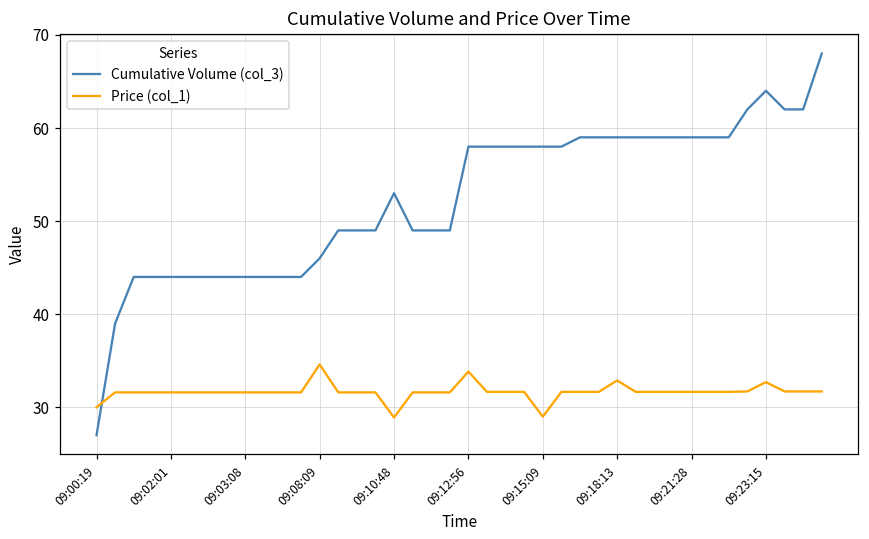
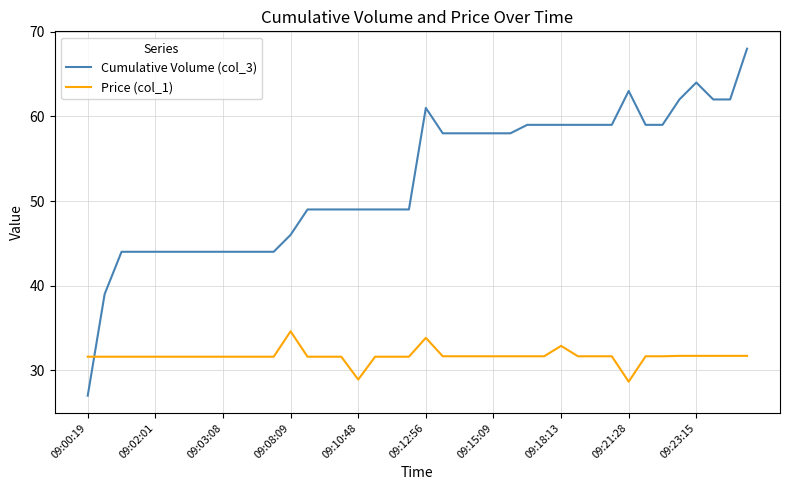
Price (col_1), 09:00:19: 30 -> 32
Cumulative Volume (col_3), 09:10:48: 53 -> 49
Cumulative Volume (col_3), 09:12:56: 58 -> 61
Price (col_1), 09:15:09: 29 -> 32
Cumulative Volume (col_3), 09:21:28: 59 -> 63
Price (col_1), 09:21:28: 32 -> 29
Price (col_1), 09:23:15: 33 -> 32
